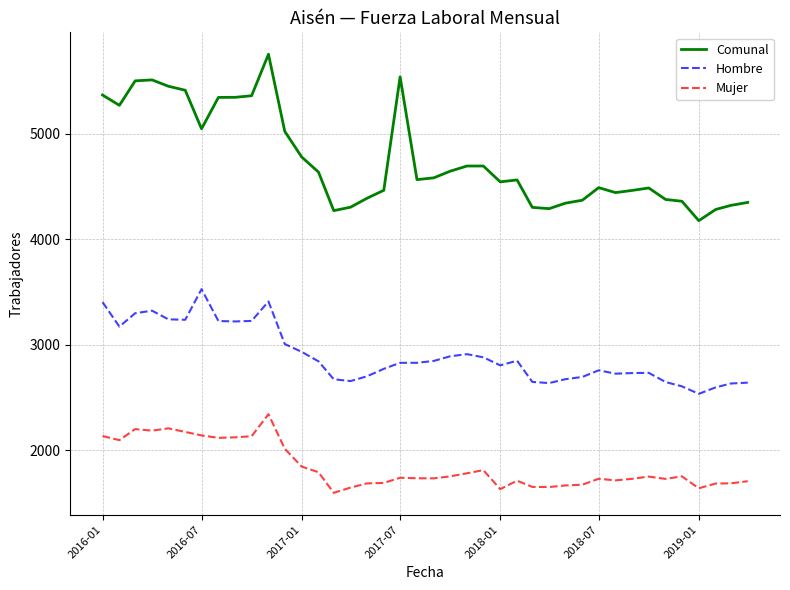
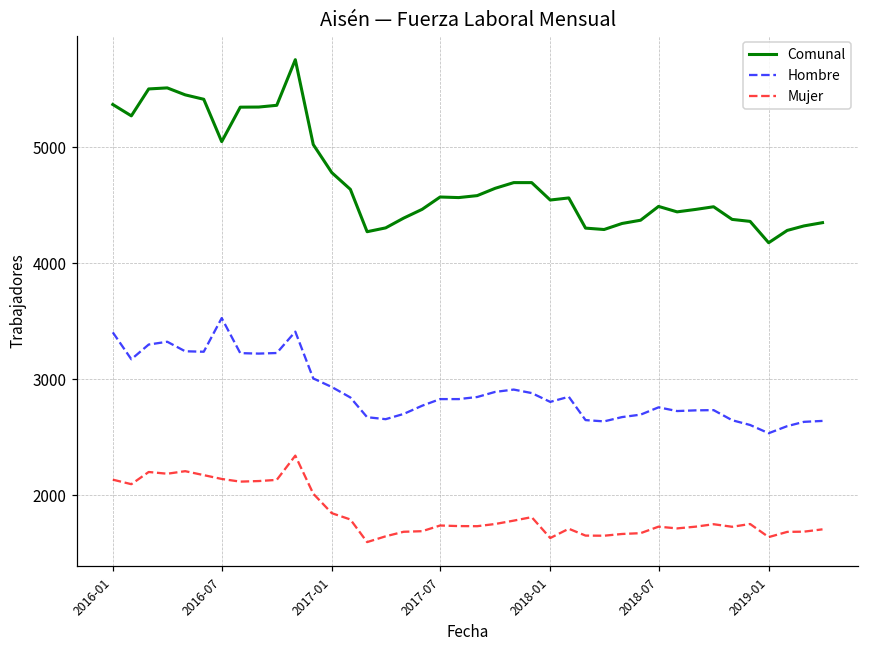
Comunal, 2017-07: 5540 -> 4570
